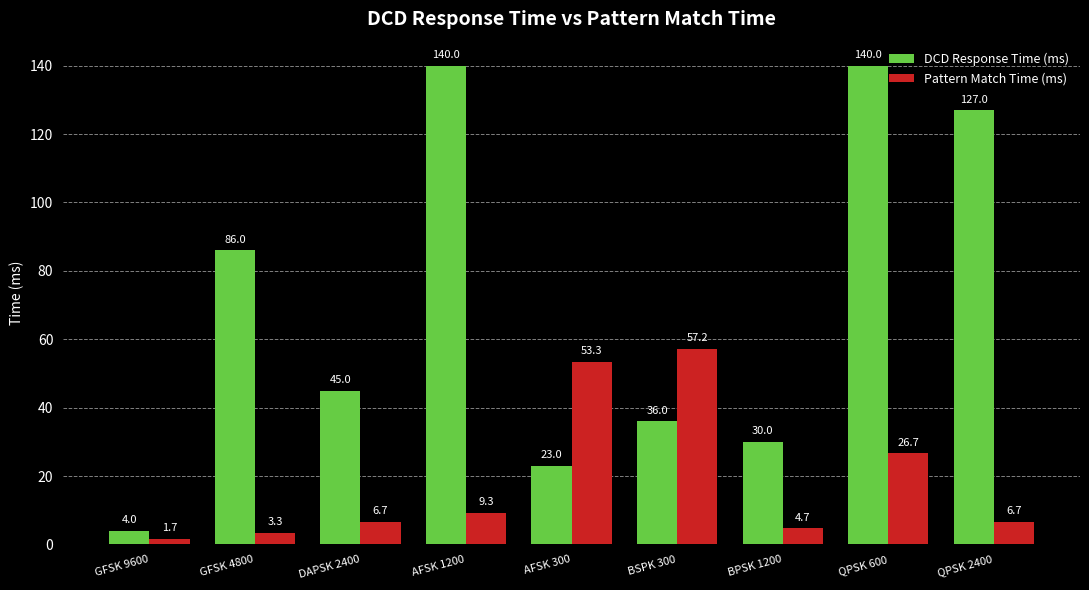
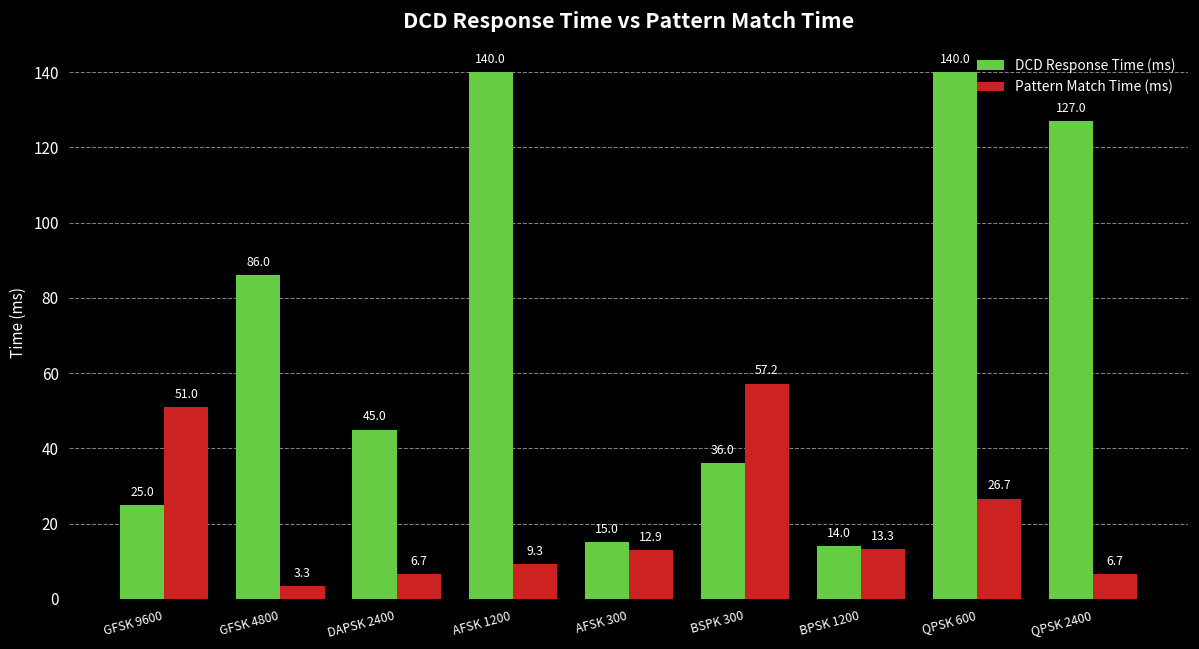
DCD Response Time (ms), GFSK 9600: 4.0 -> 25.0
Pattern Match Time (ms), GFSK 9600: 1.7 -> 51.0
DCD Response Time (ms), AFSK 300: 23.0 -> 15.0
Pattern Match Time (ms), AFSK 300: 53.3 -> 12.9
DCD Response Time (ms), BPSK 1200: 30.0 -> 14.0
Pattern Match Time (ms), BPSK 1200: 4.7 -> 13.3
